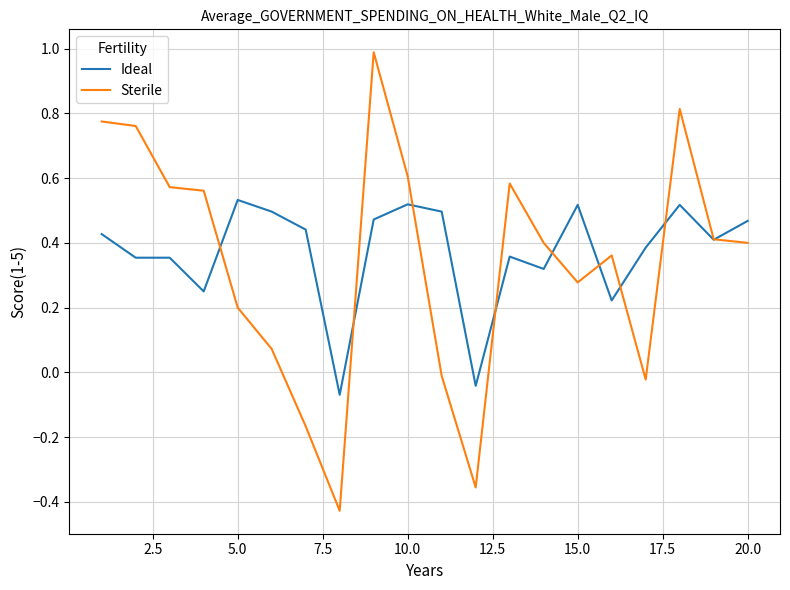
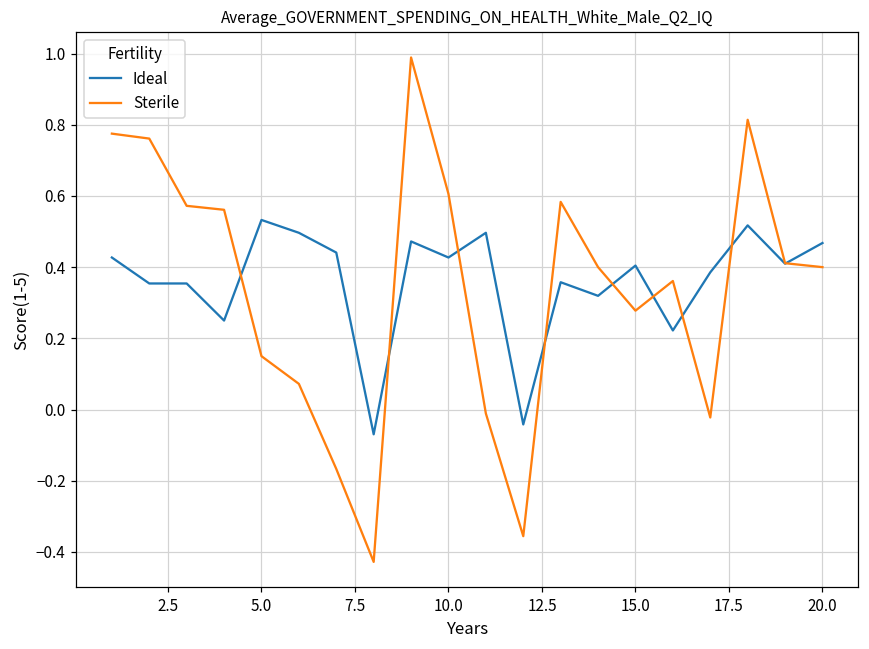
Sterile, 5.0: 0.20 -> 0.15
Ideal, 10.0: 0.52 -> 0.43
Ideal, 15.0: 0.52 -> 0.40
